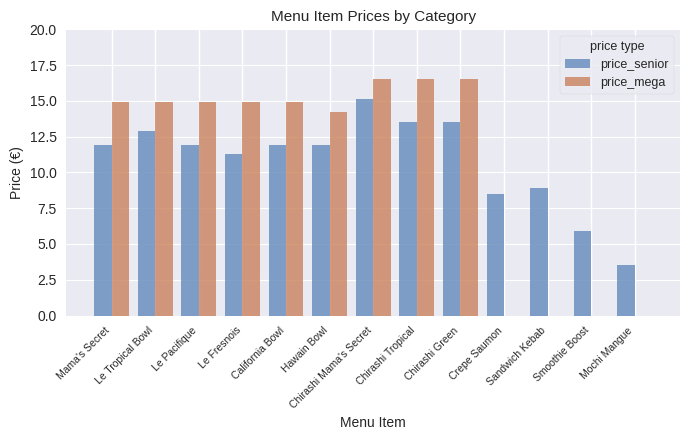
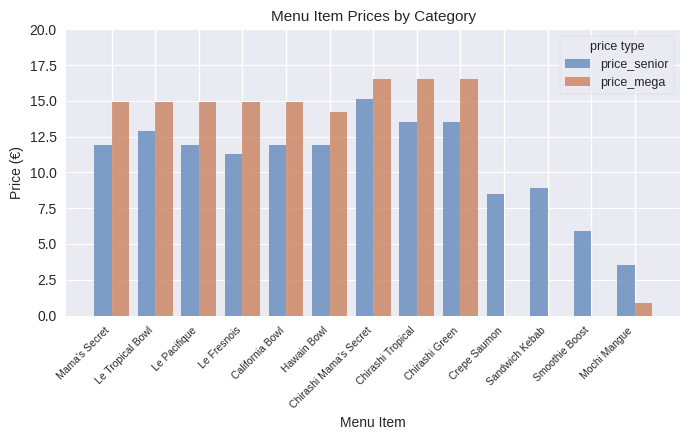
price_mega, Mochi Mangue: 0.0 -> 0.9
